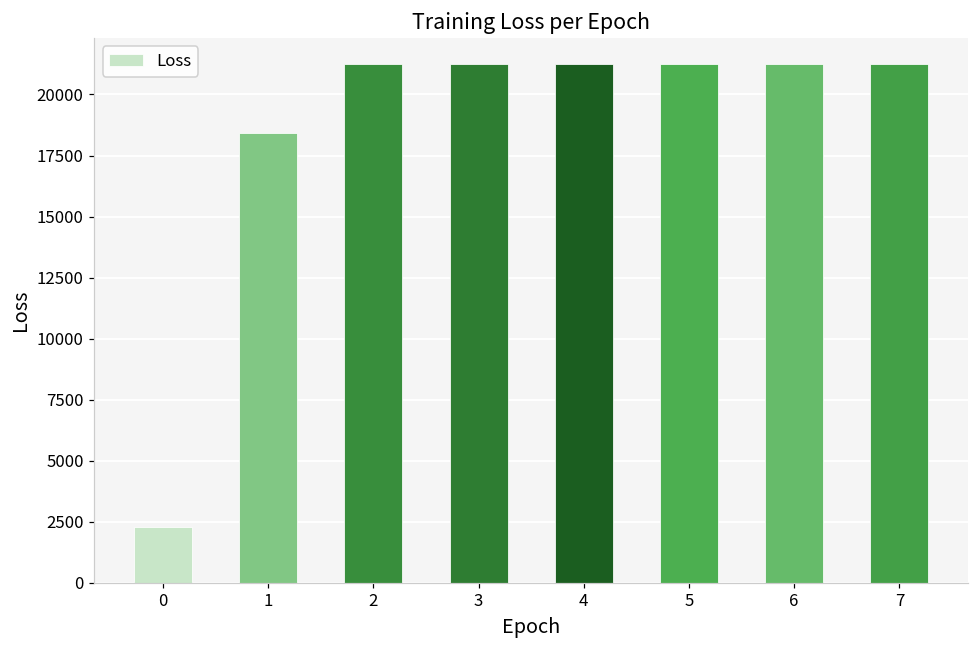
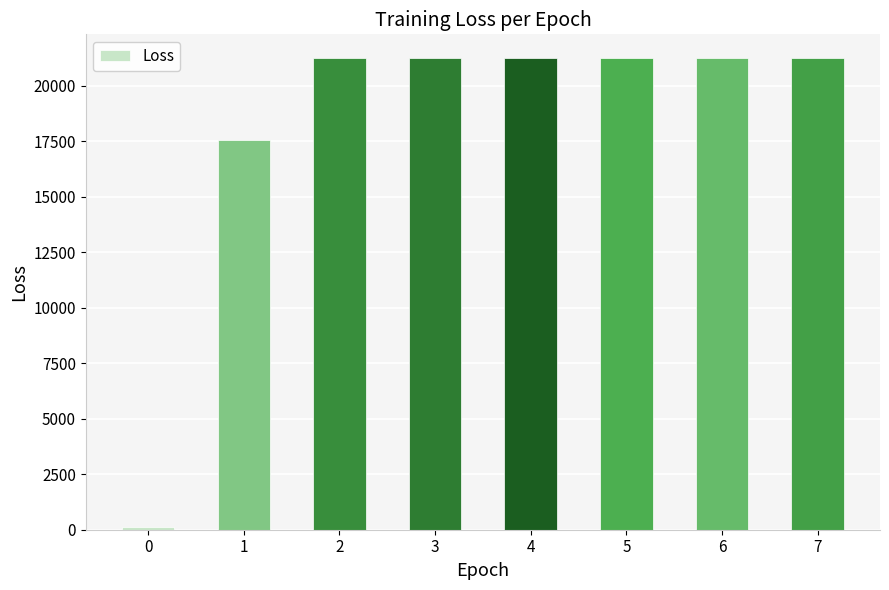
0: 2300 -> 100
1: 18400 -> 17600
